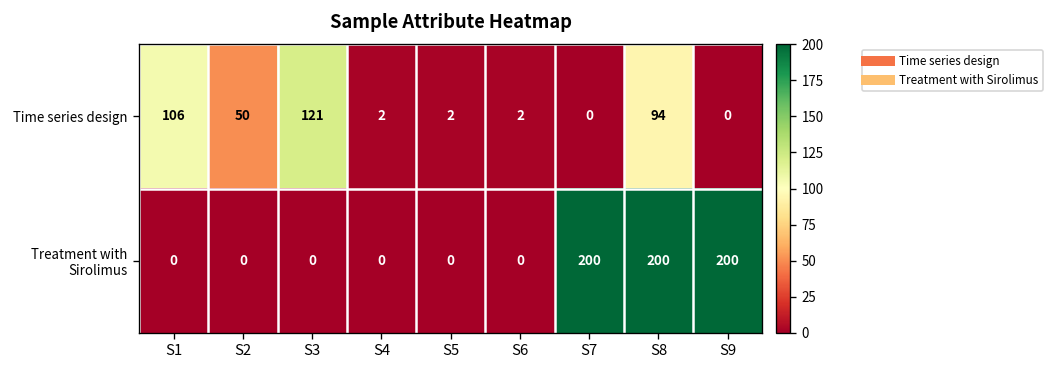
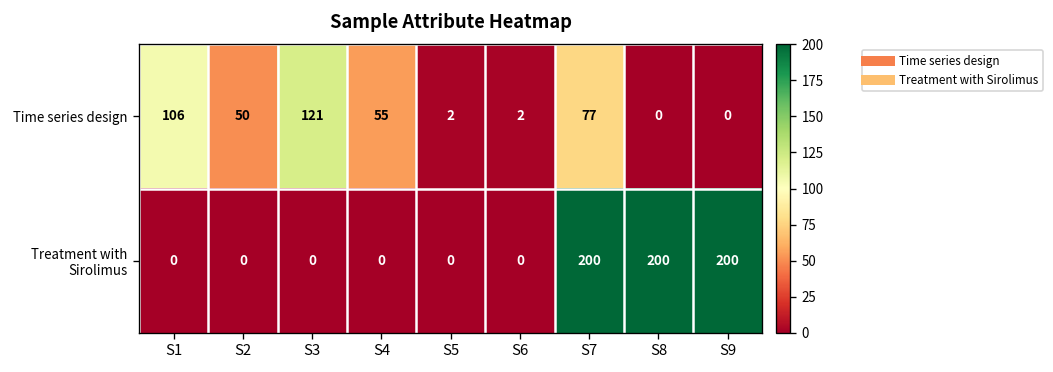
Time series design, S4: 2 -> 55
Time series design, S7: 0 -> 77
Time series design, S8: 94 -> 0
